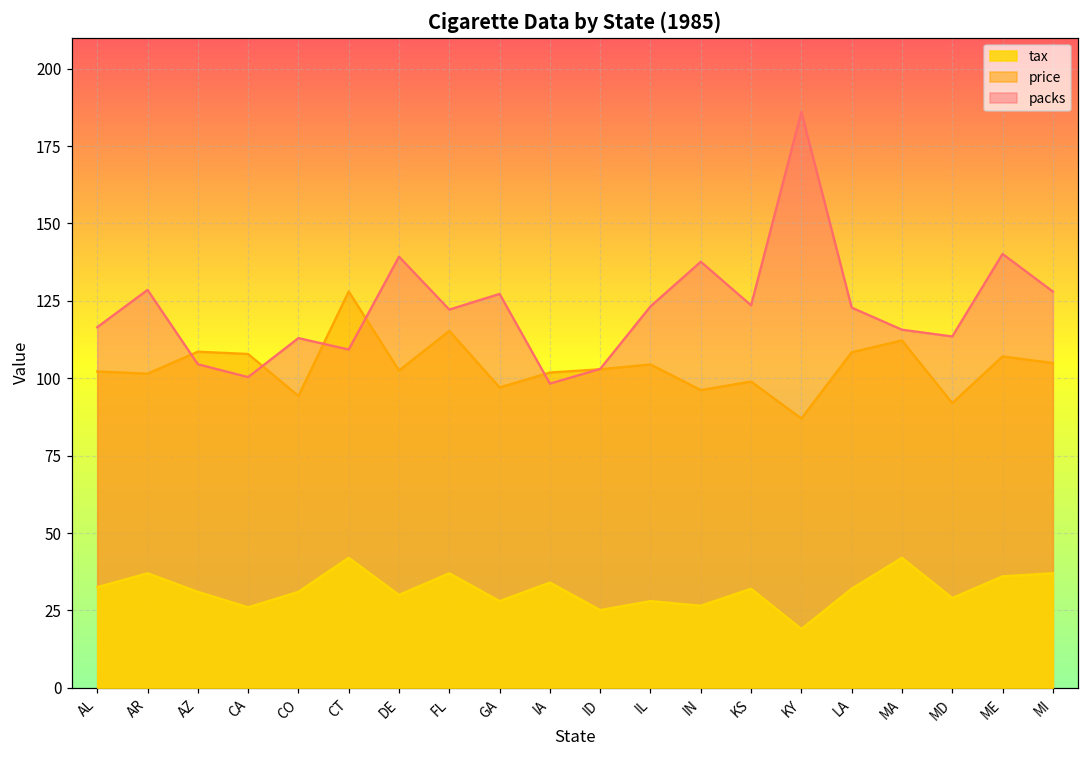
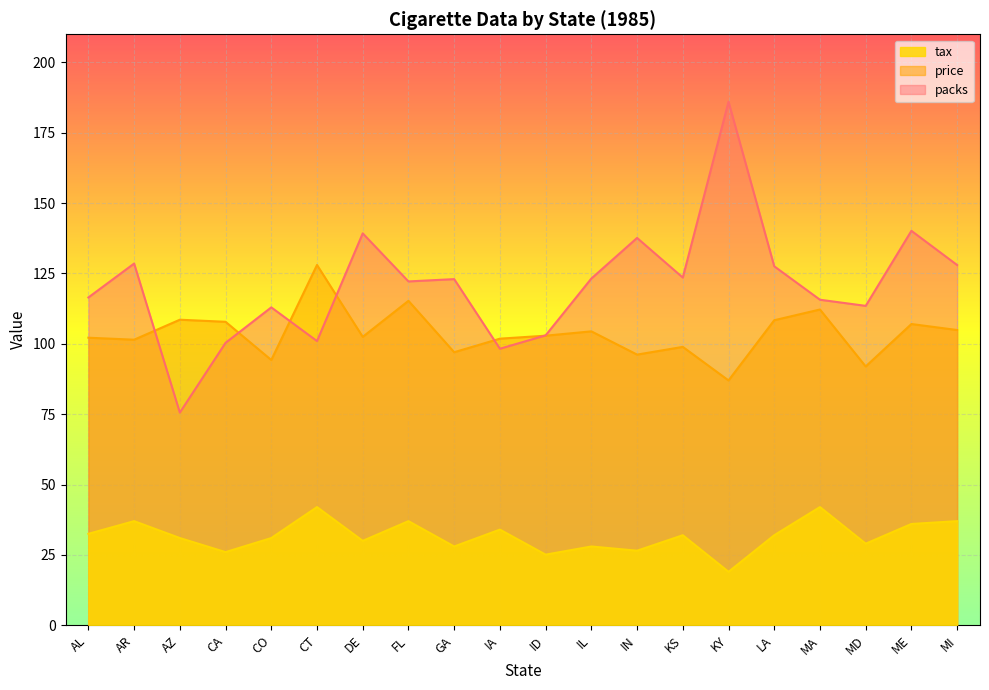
packs, AZ: 105 -> 76
packs, CT: 109 -> 101
packs, GA: 127 -> 123
packs, LA: 123 -> 128
